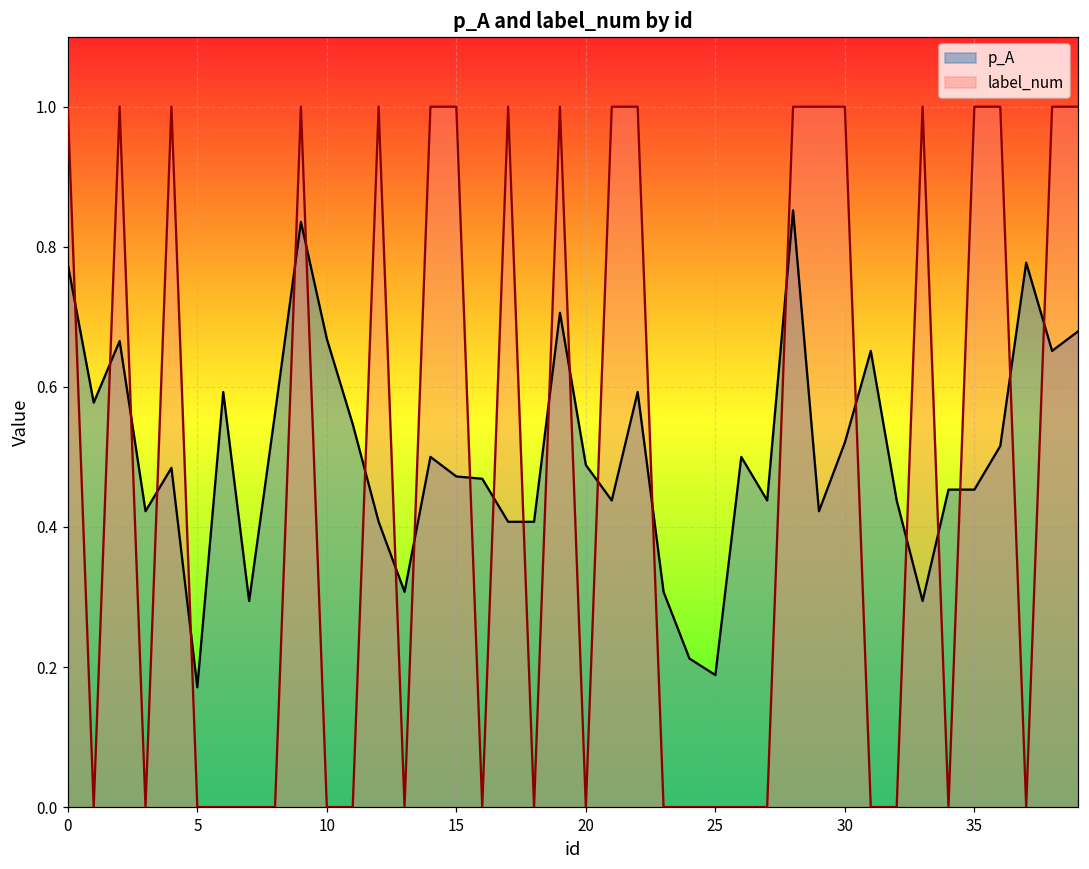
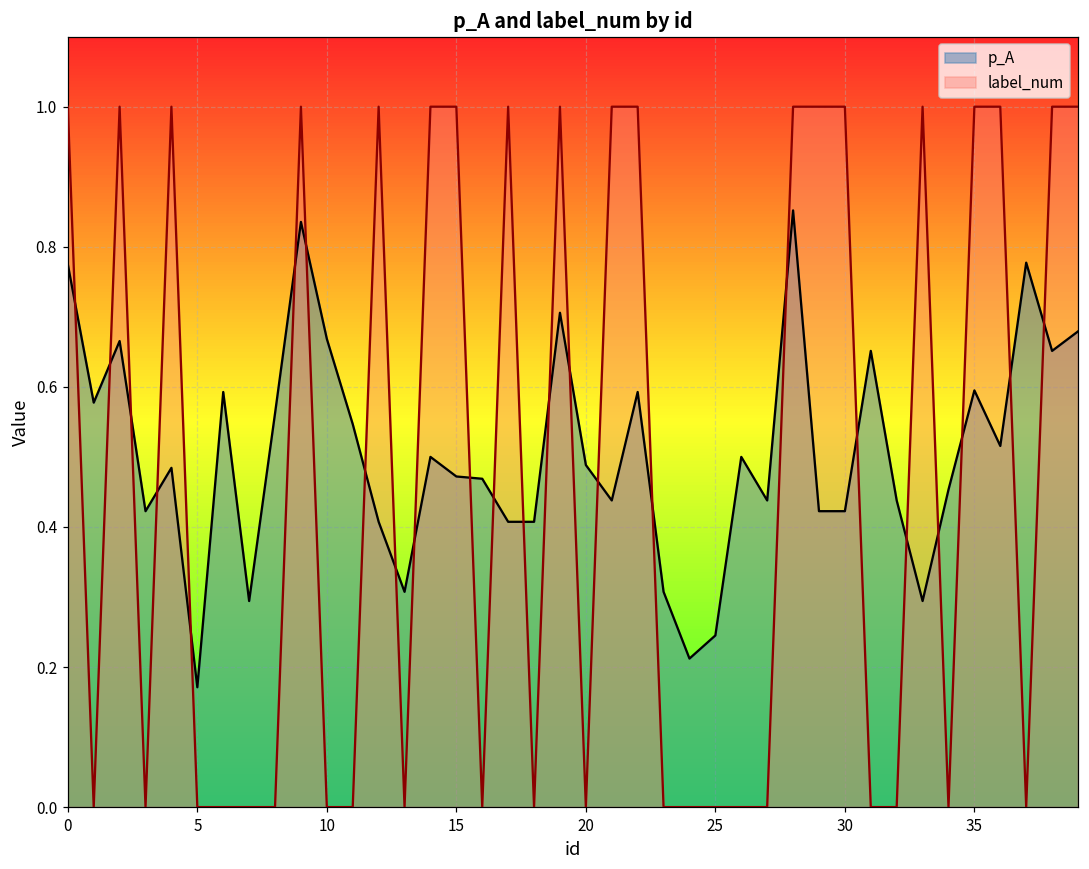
p_A, 25: 0.19 -> 0.25
p_A, 30: 0.52 -> 0.42
p_A, 35: 0.45 -> 0.59
